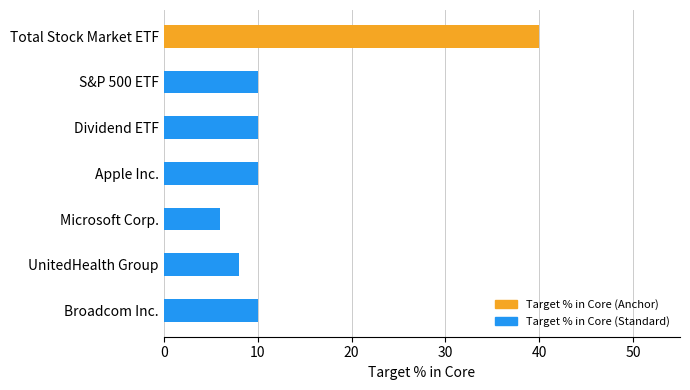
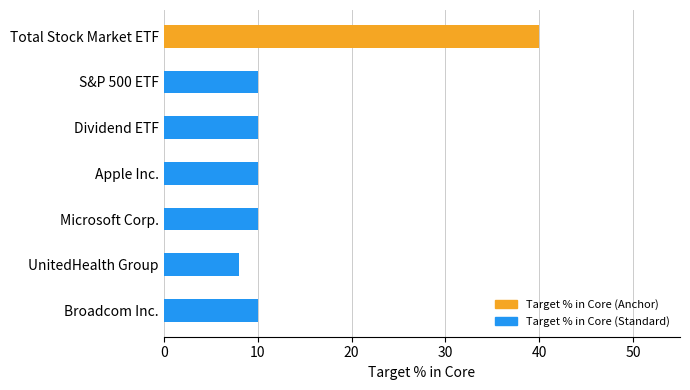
Microsoft Corp.: 6 -> 10
